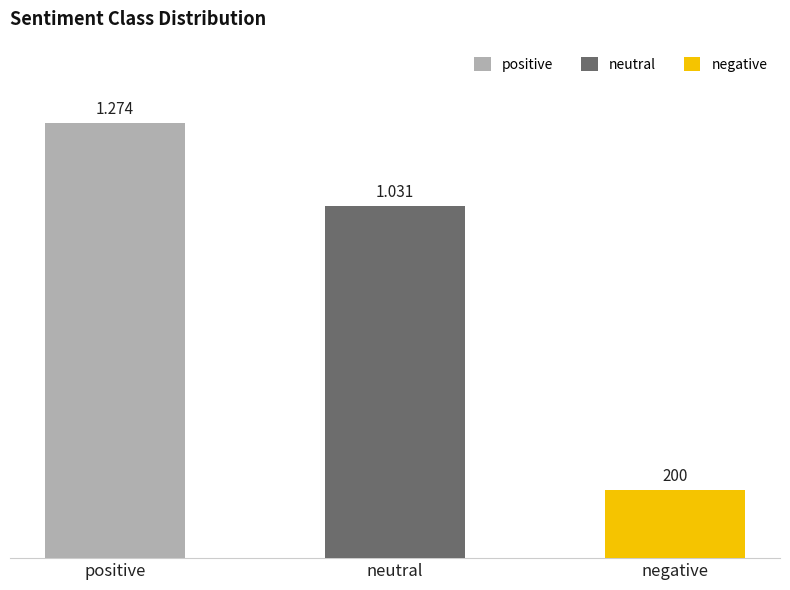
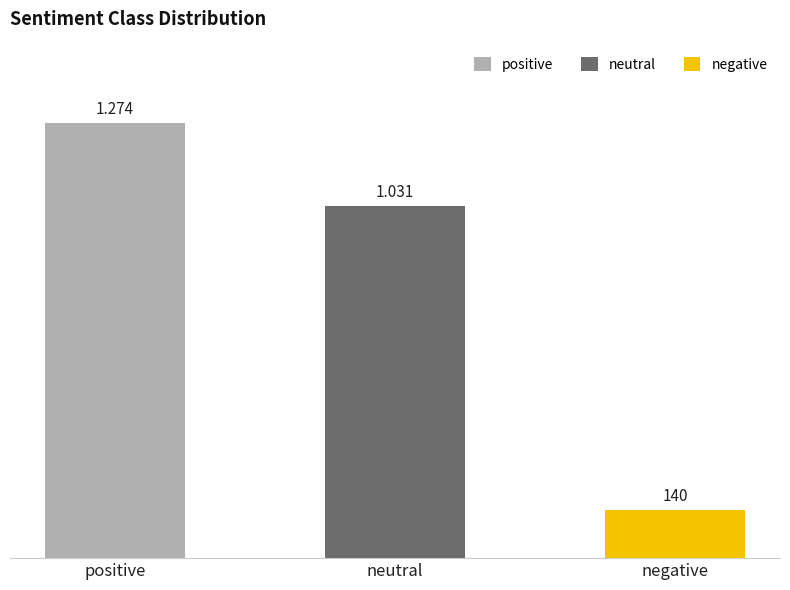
negative: 200 -> 140
